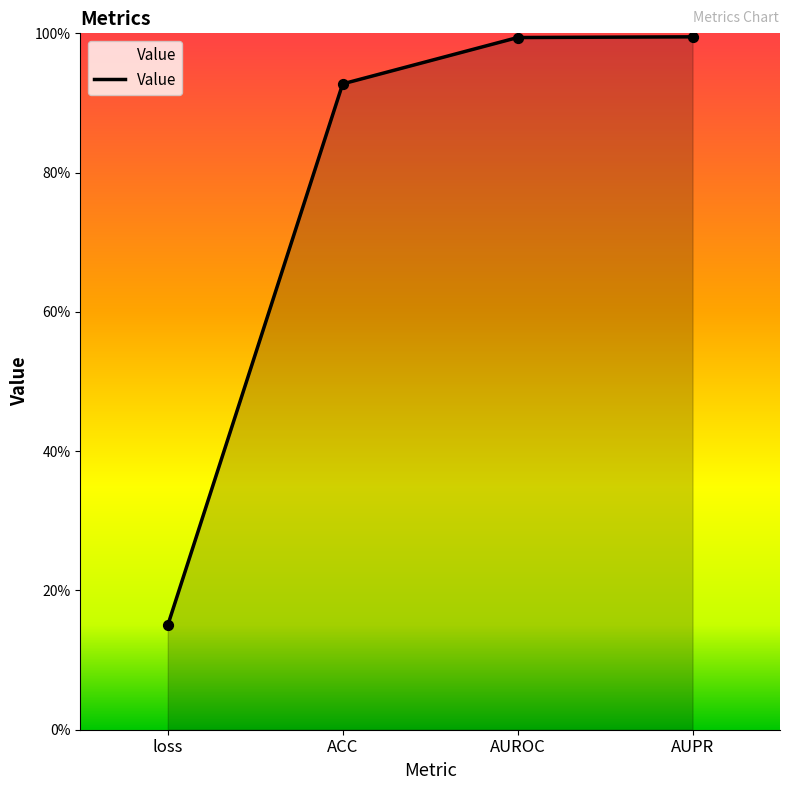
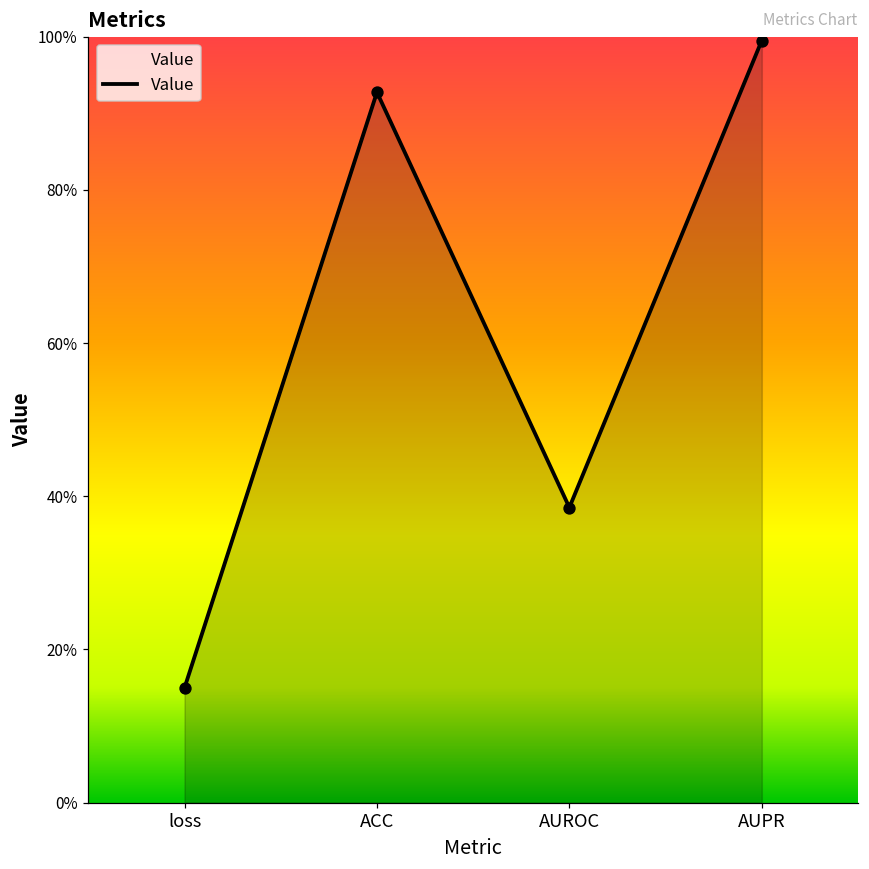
AUROC: 99% -> 39%
